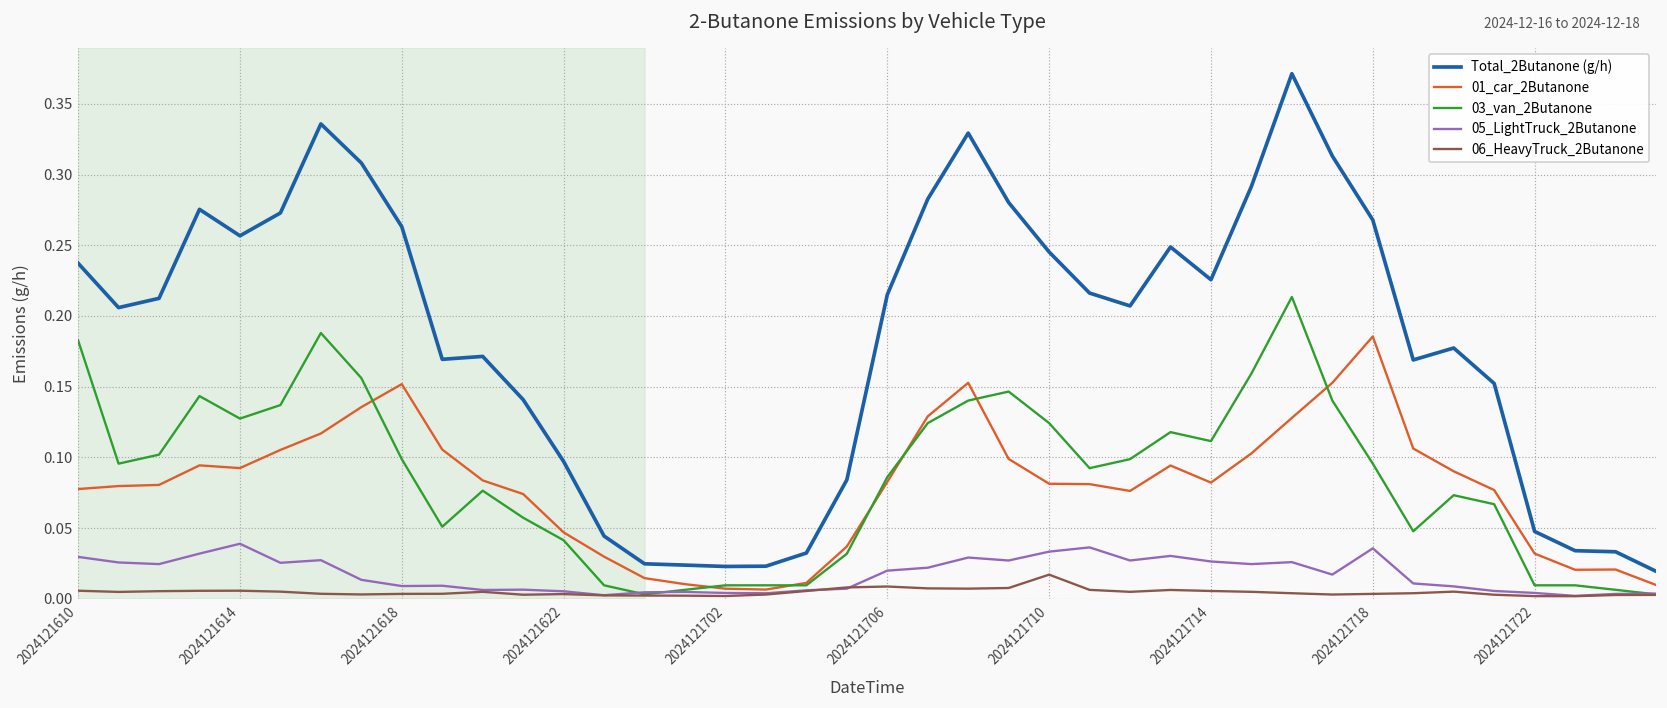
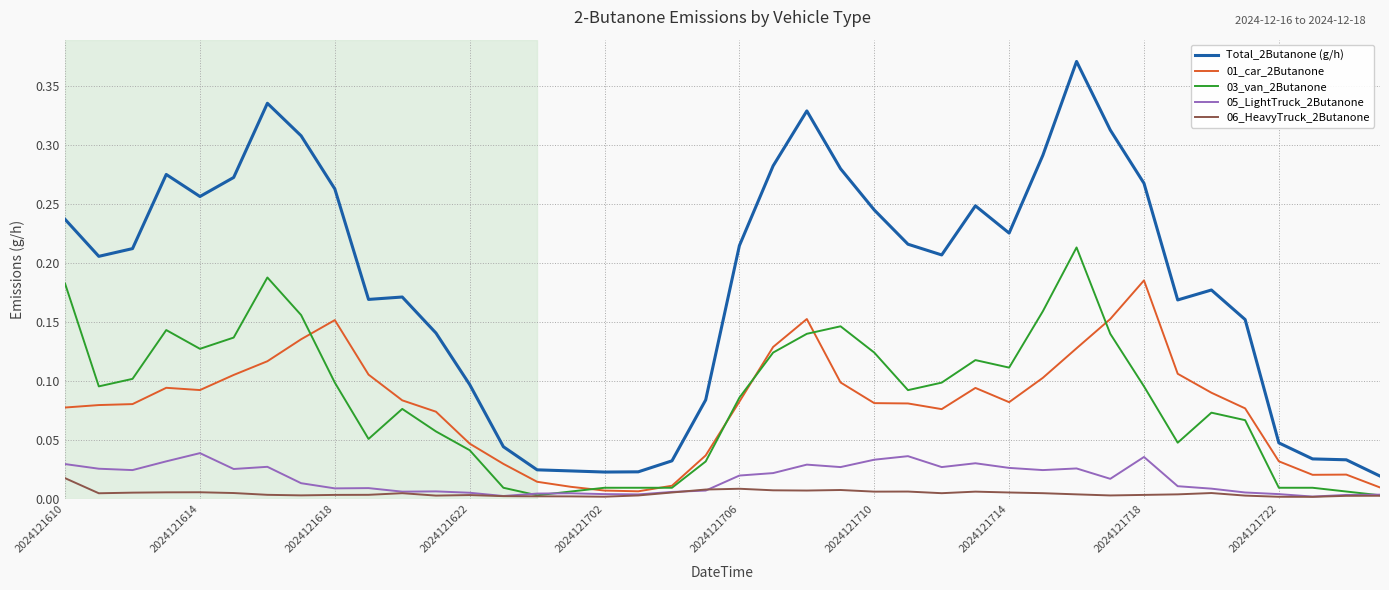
06_HeavyTruck_2Butanone, 2024121610: 0.006 -> 0.018
06_HeavyTruck_2Butanone, 2024121710: 0.017 -> 0.006
